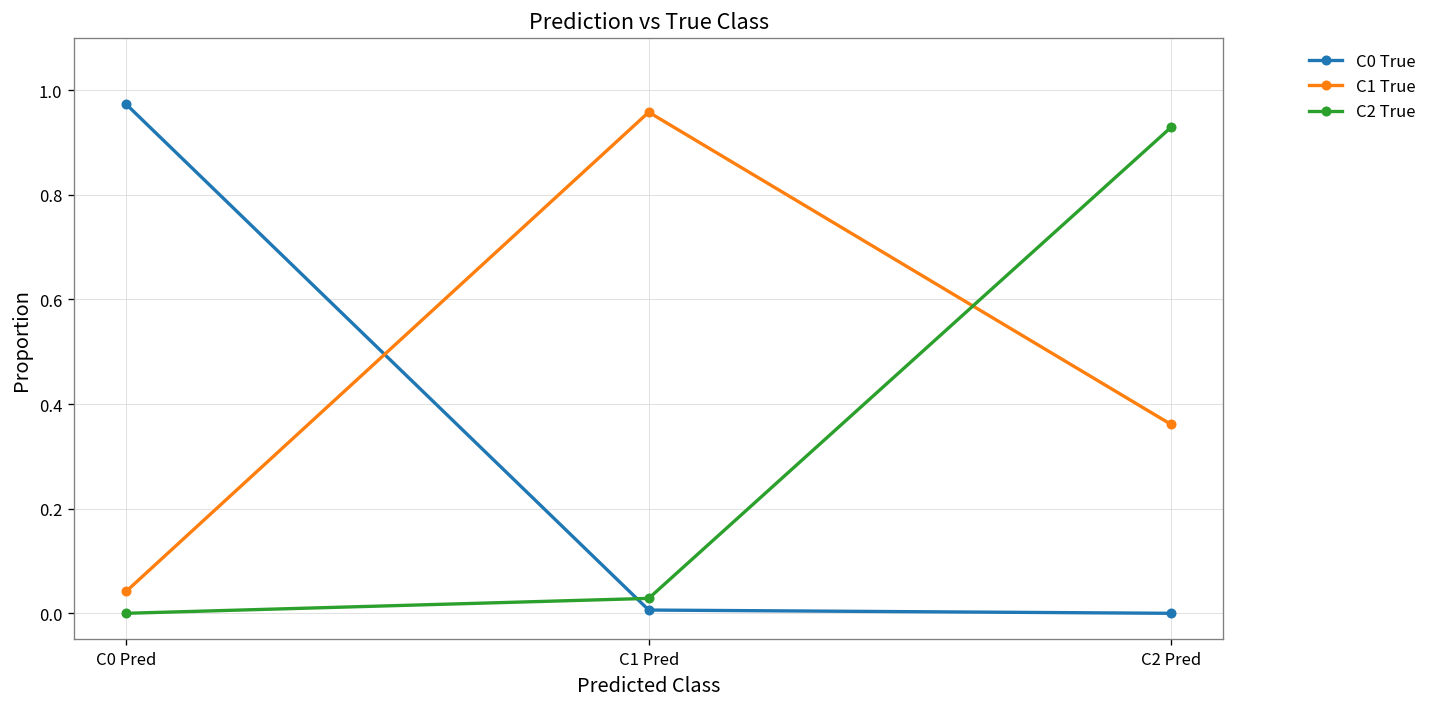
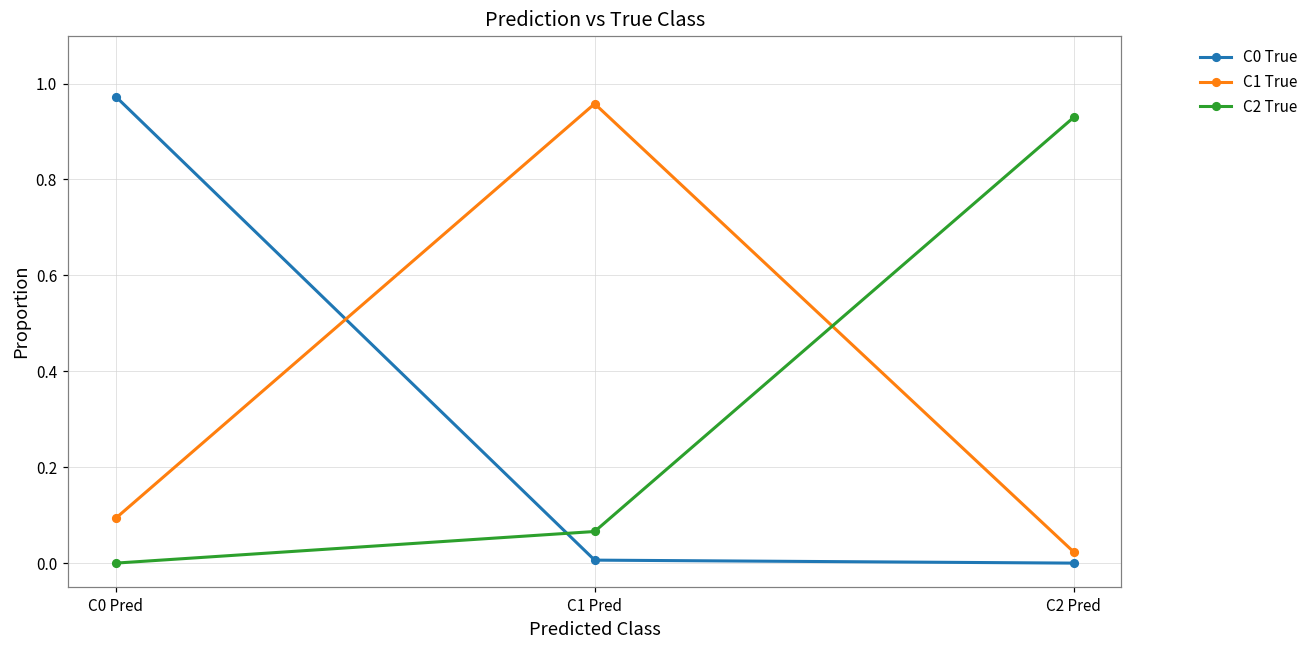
C1 True, C0 Pred: 0.04 -> 0.09
C2 True, C1 Pred: 0.03 -> 0.07
C1 True, C2 Pred: 0.36 -> 0.02
